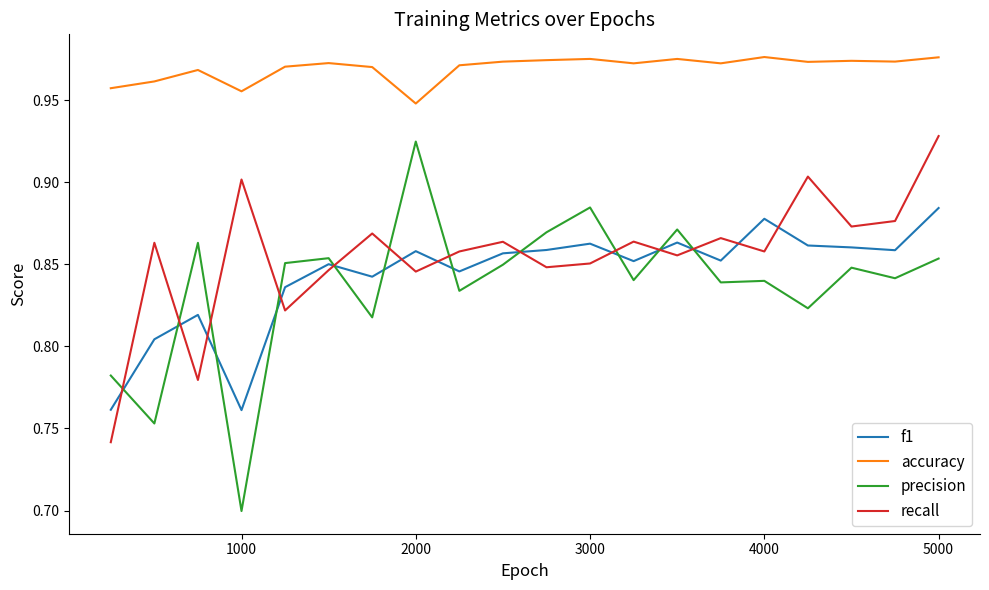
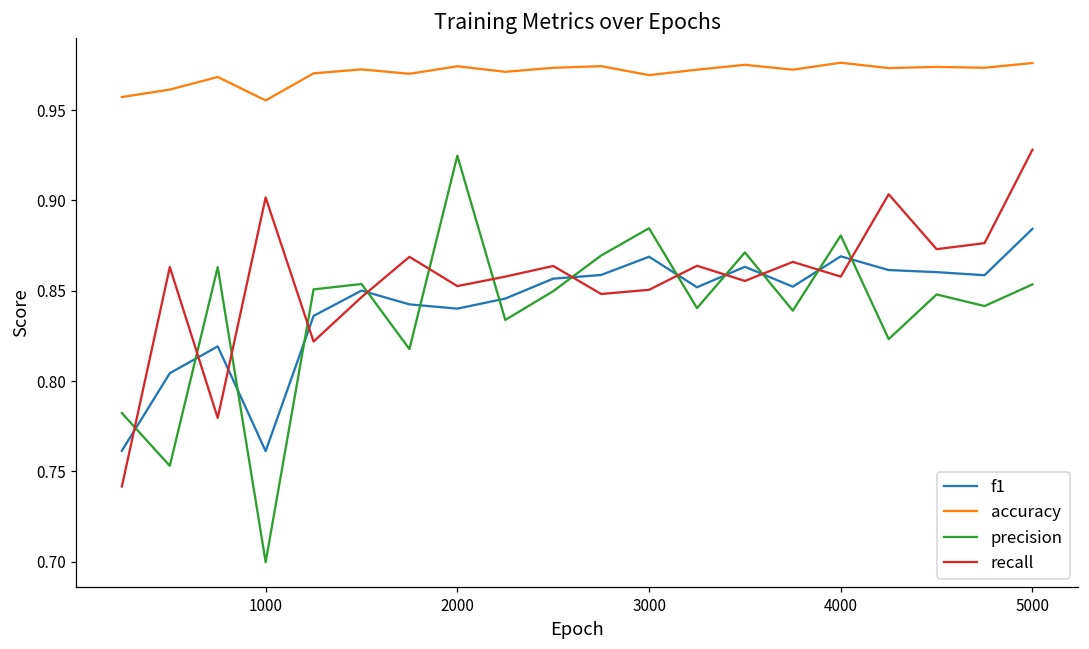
f1, 2000: 0.858 -> 0.840
accuracy, 2000: 0.948 -> 0.974
recall, 2000: 0.846 -> 0.853
f1, 3000: 0.863 -> 0.869
accuracy, 3000: 0.975 -> 0.969
f1, 4000: 0.878 -> 0.869
precision, 4000: 0.840 -> 0.881
